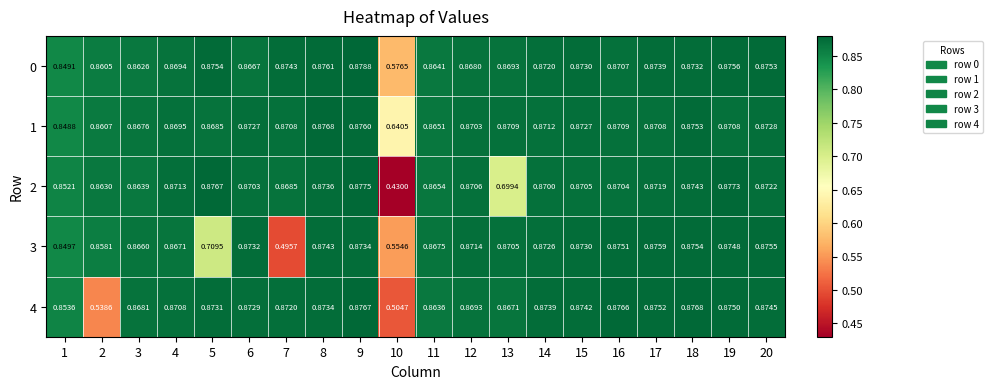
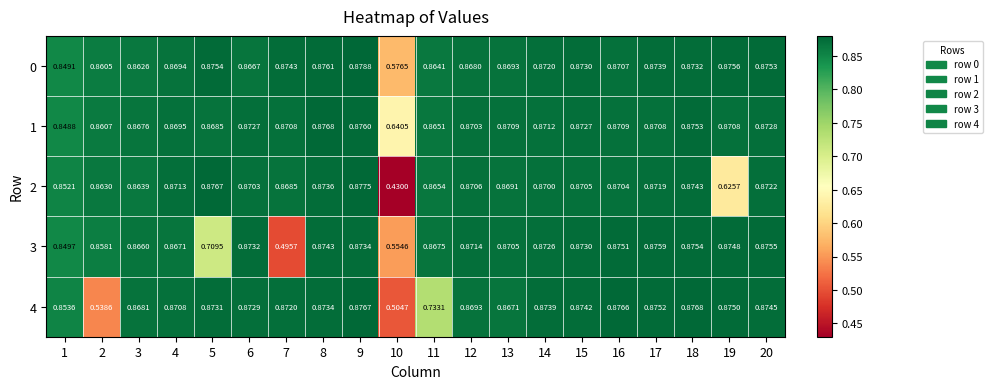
2, 13: 0.6994 -> 0.8691
2, 19: 0.8773 -> 0.6257
4, 11: 0.8636 -> 0.7331
